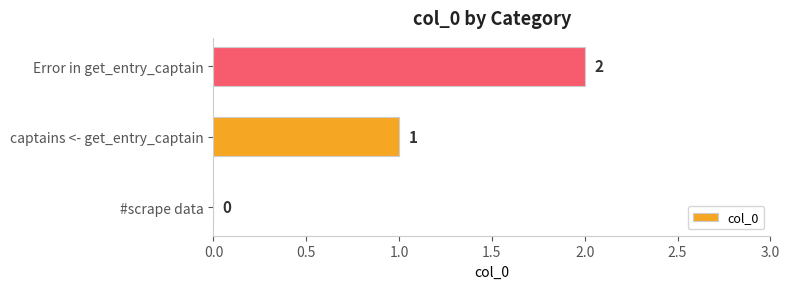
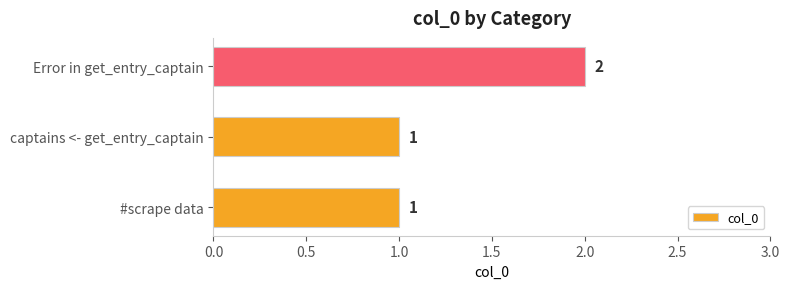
#scrape data: 0 -> 1
